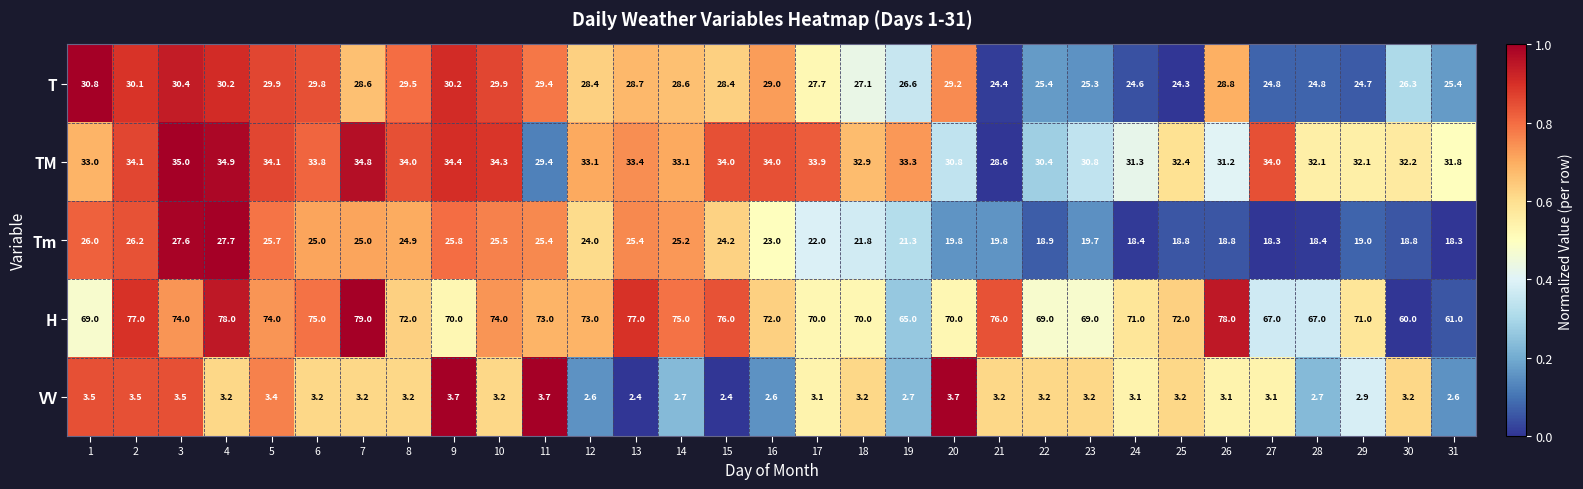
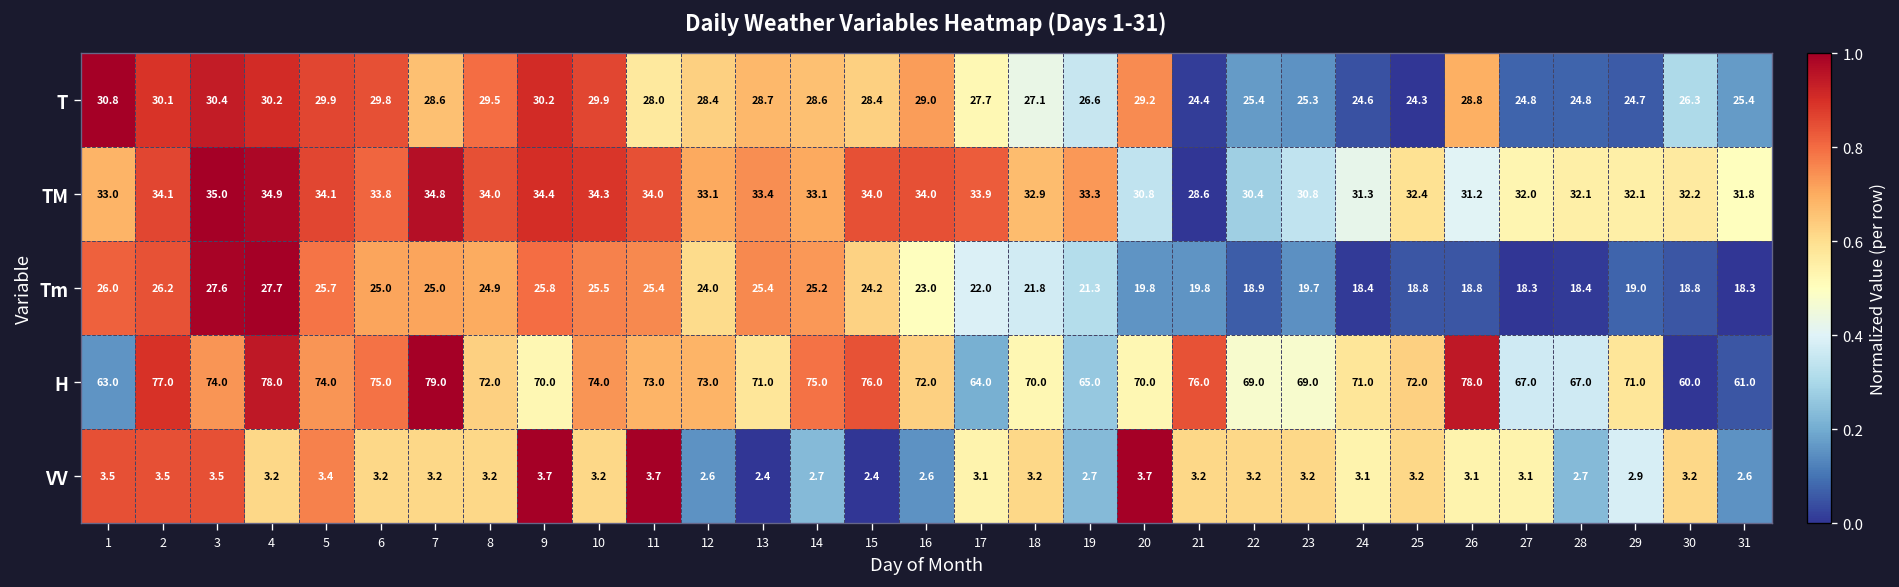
T, 11: 29.4 -> 28.0
TM, 11: 29.4 -> 34.0
TM, 27: 34.0 -> 32.0
H, 1: 69.0 -> 63.0
H, 13: 77.0 -> 71.0
H, 17: 70.0 -> 64.0
